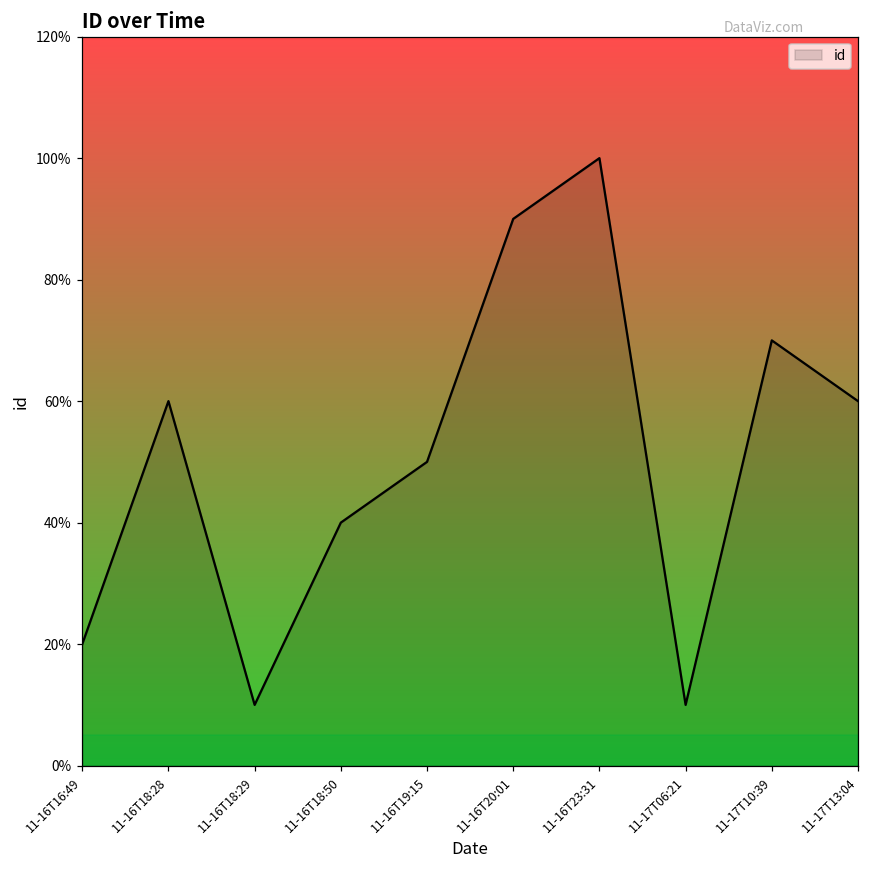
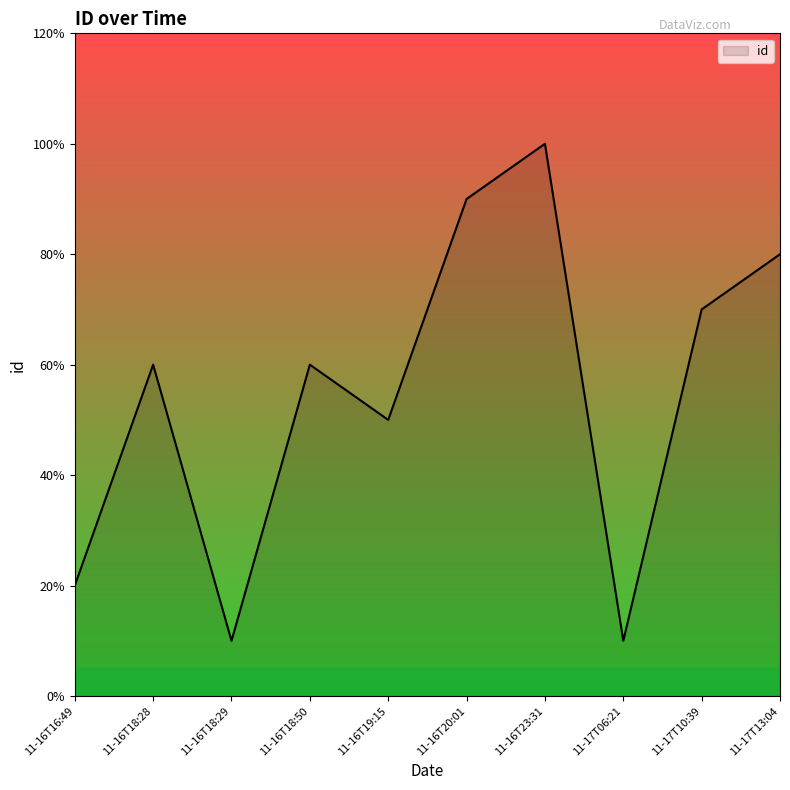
11-16T18:50: 40% -> 60%
11-17T13:04: 60% -> 80%
